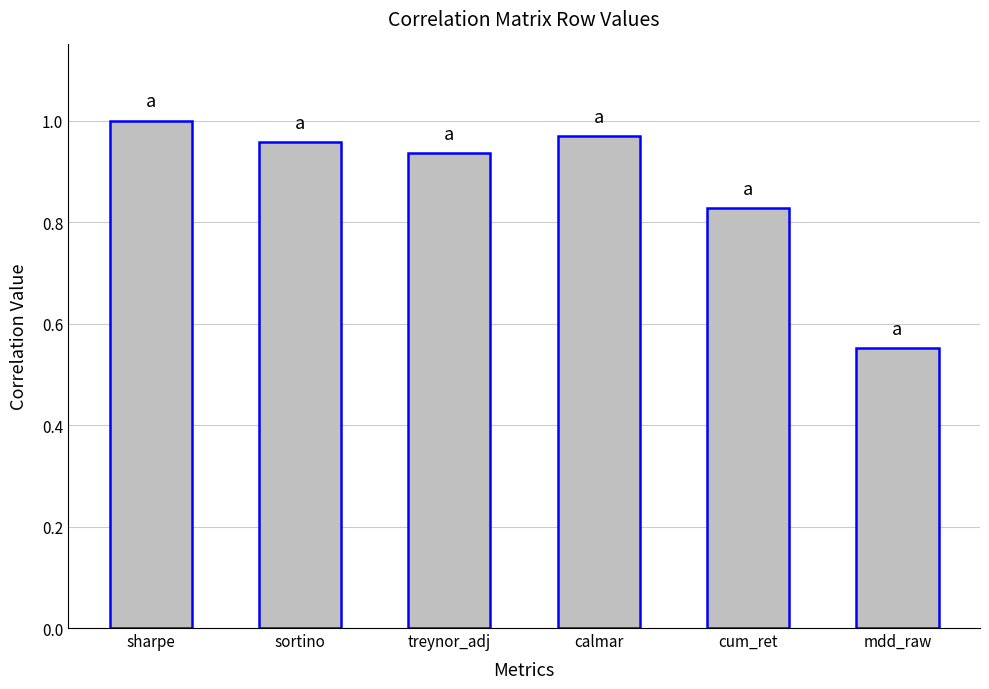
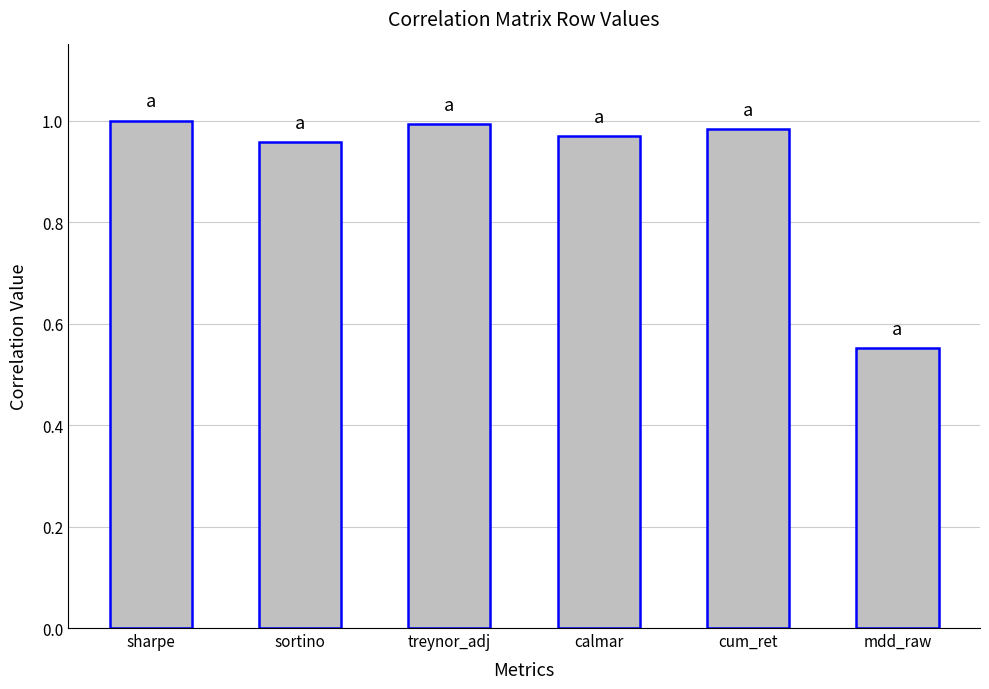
treynor_adj: 0.94 -> 0.99
cum_ret: 0.83 -> 0.98
